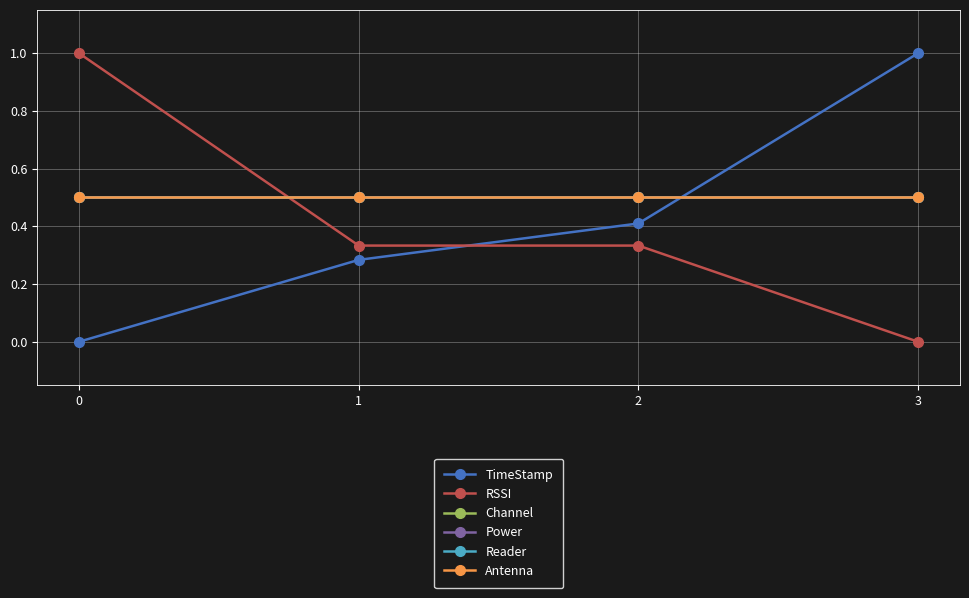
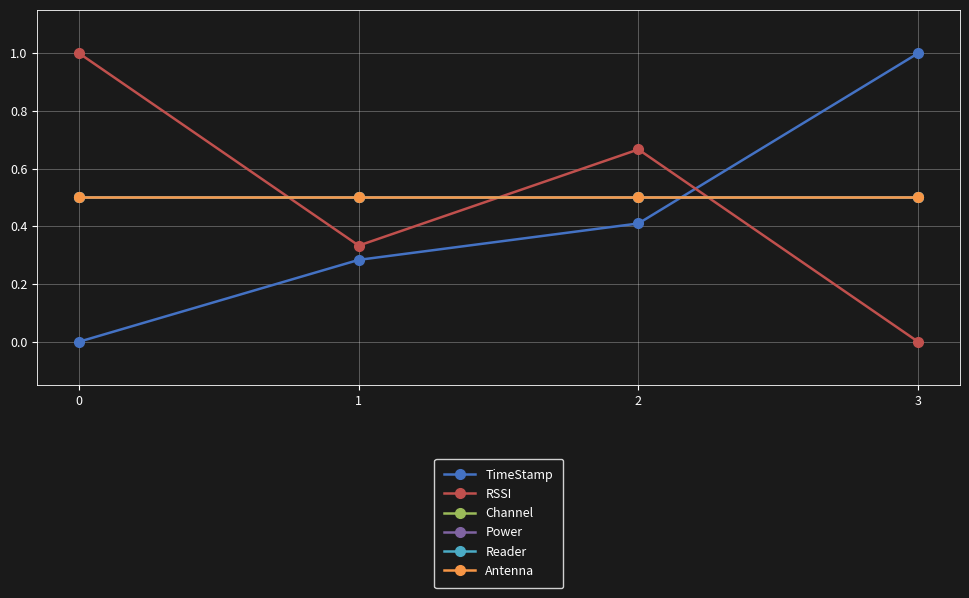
RSSI, 2: 0.33 -> 0.67
